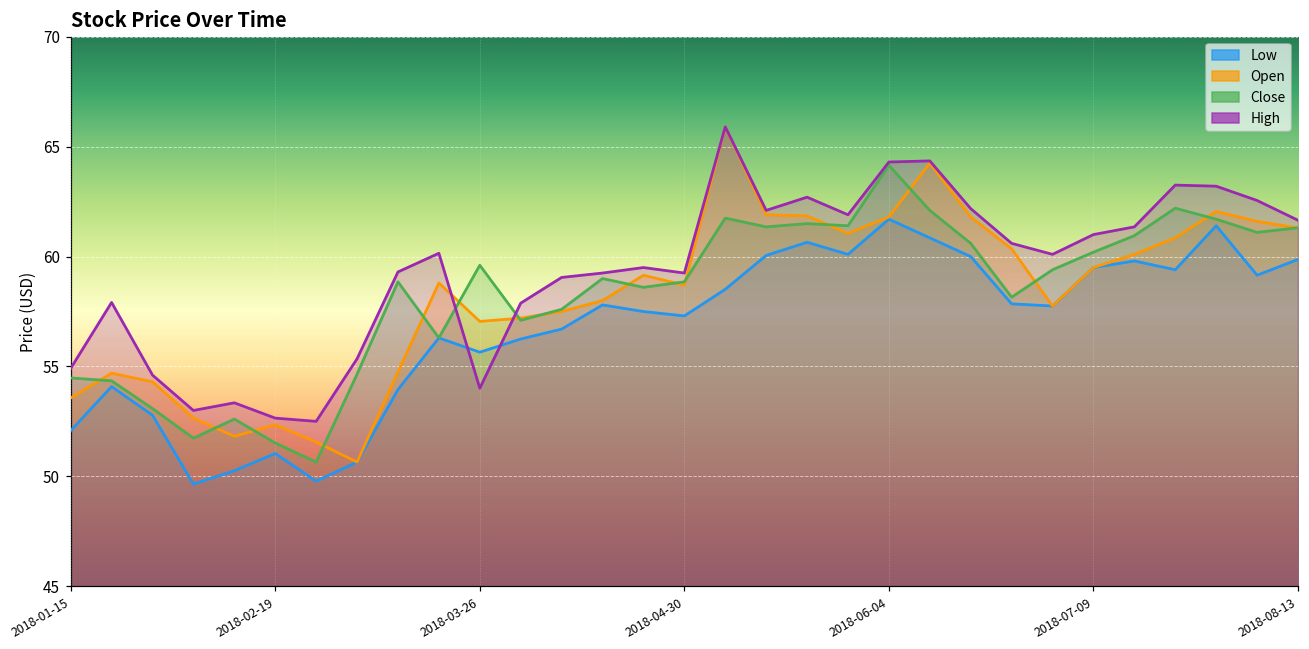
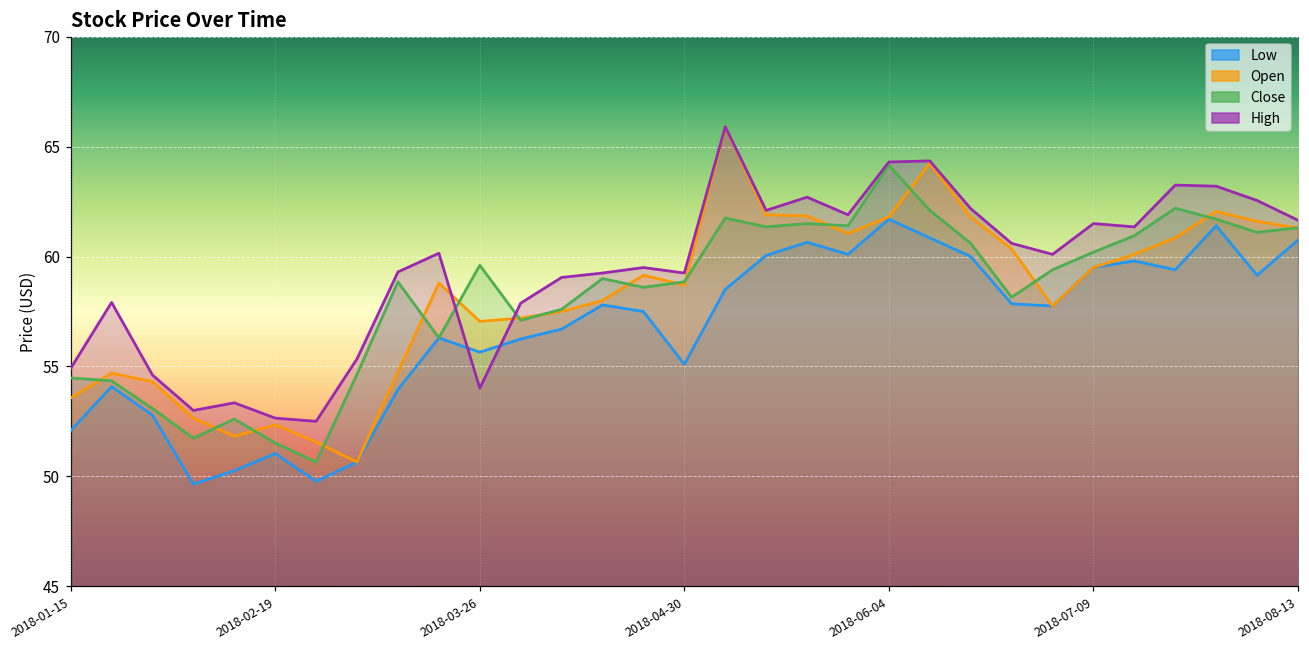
Low, 2018-04-30: 57.3 -> 55.1
High, 2018-07-09: 61.0 -> 61.5
Low, 2018-08-13: 59.9 -> 60.8
